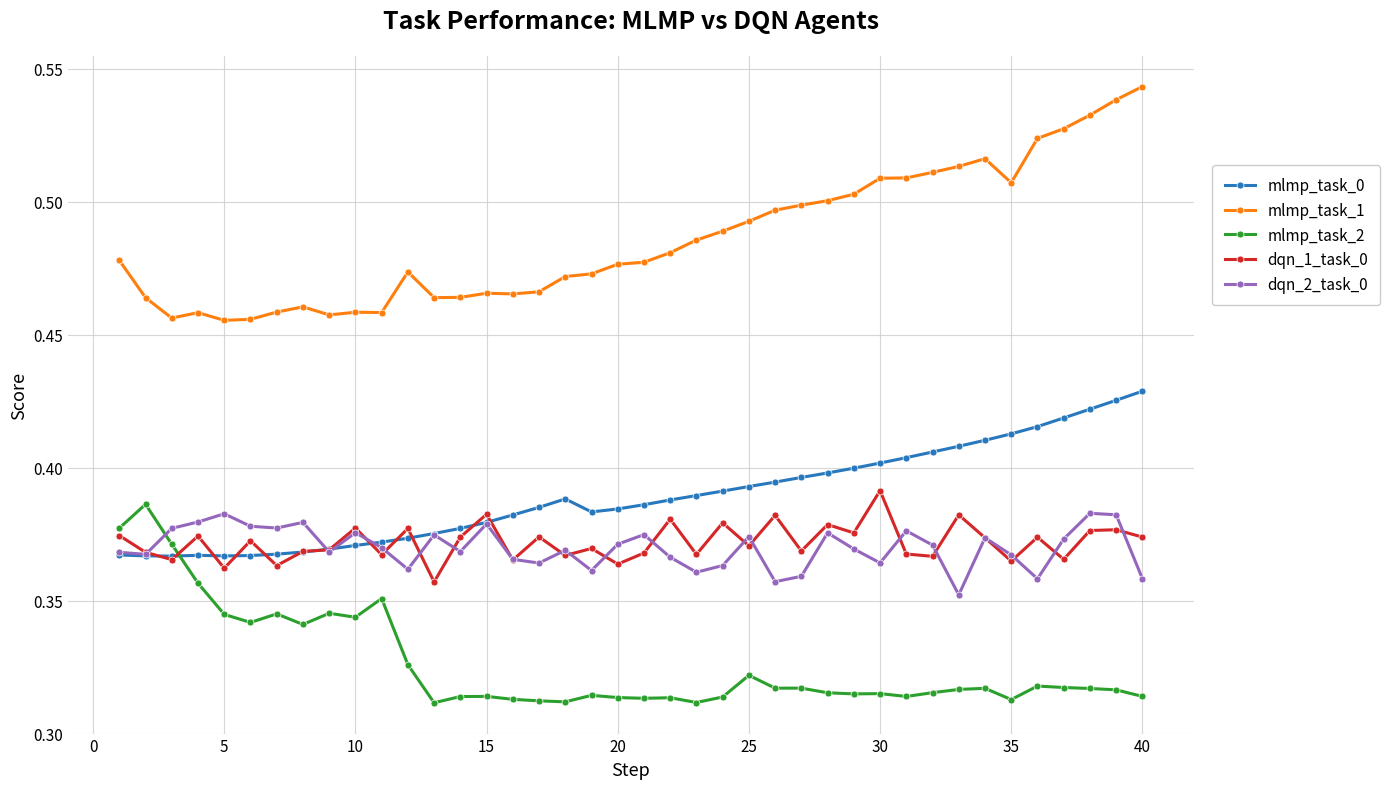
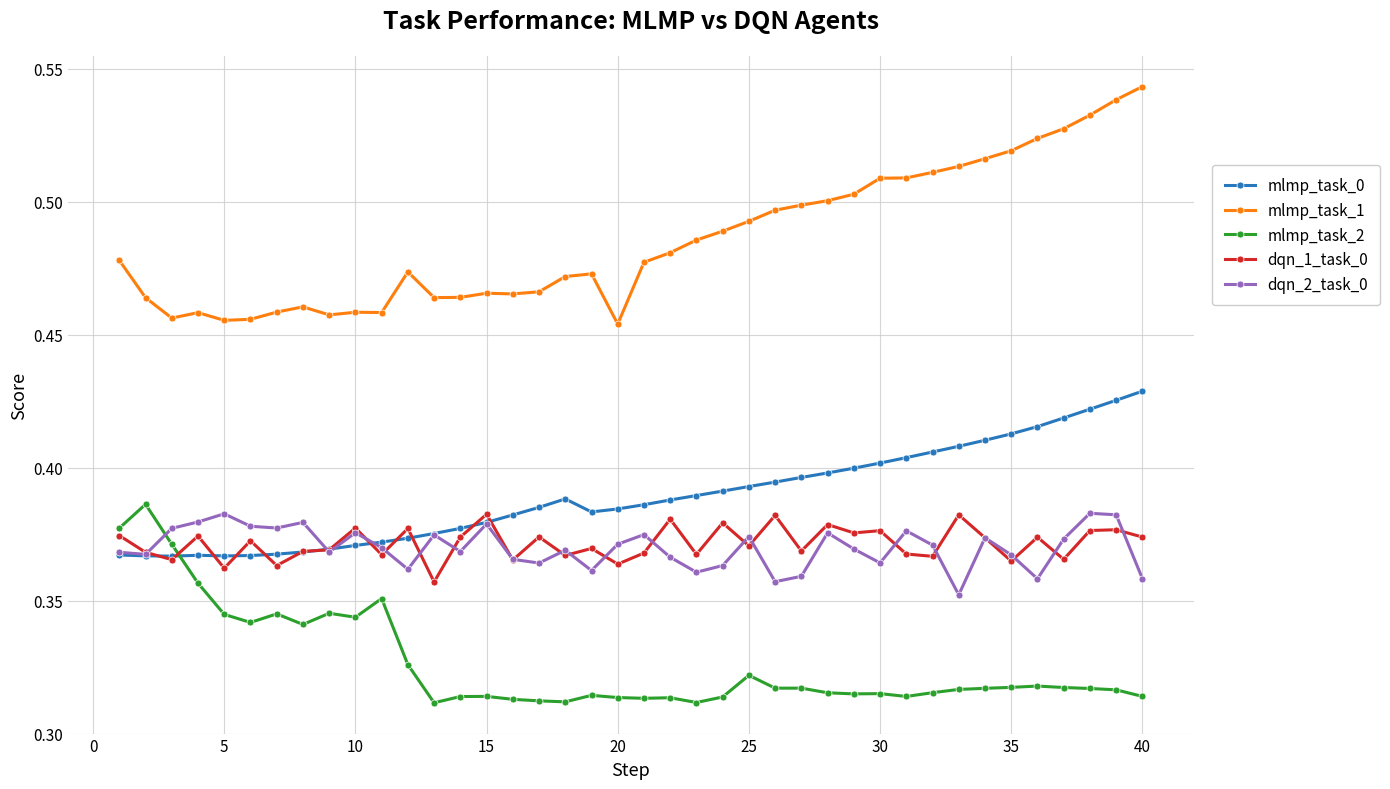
mlmp_task_1, 20: 0.477 -> 0.454
dqn_1_task_0, 30: 0.391 -> 0.376
mlmp_task_1, 35: 0.507 -> 0.519
mlmp_task_2, 35: 0.313 -> 0.317
